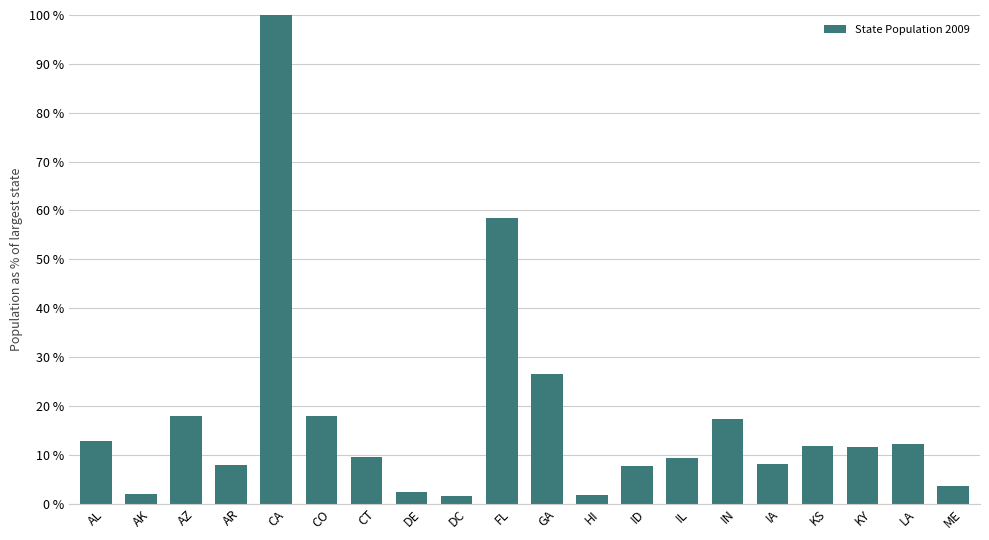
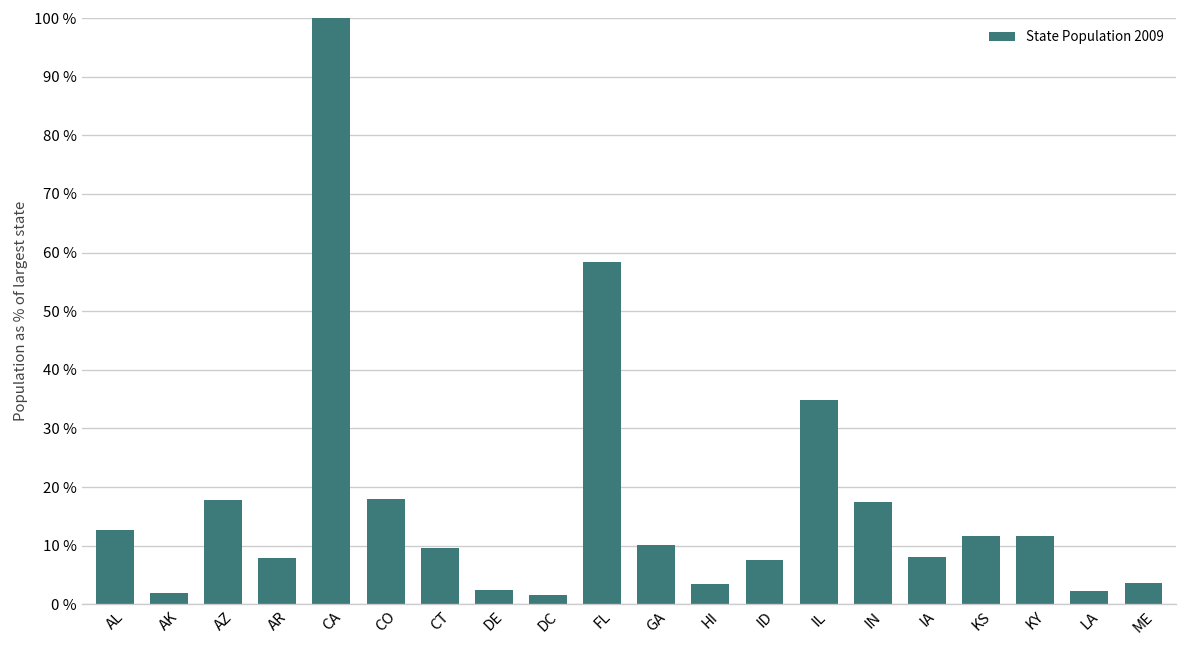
GA: 27 % -> 10 %
HI: 2 % -> 4 %
IL: 9 % -> 35 %
LA: 12 % -> 2 %
